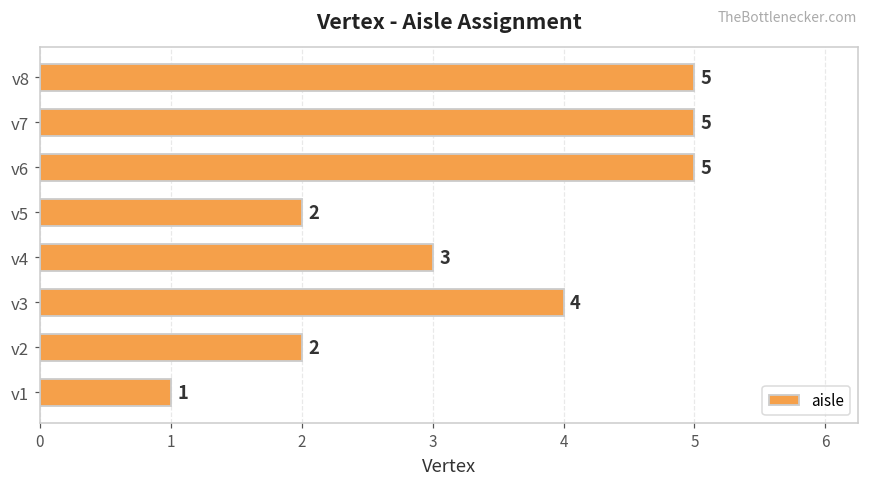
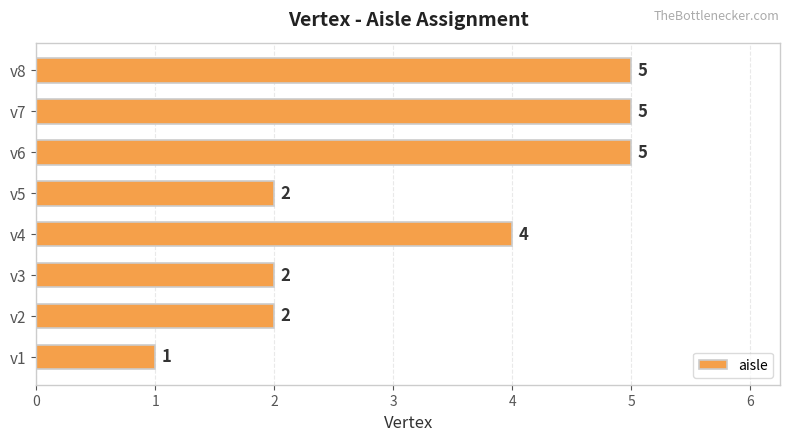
v4: 3 -> 4
v3: 4 -> 2
